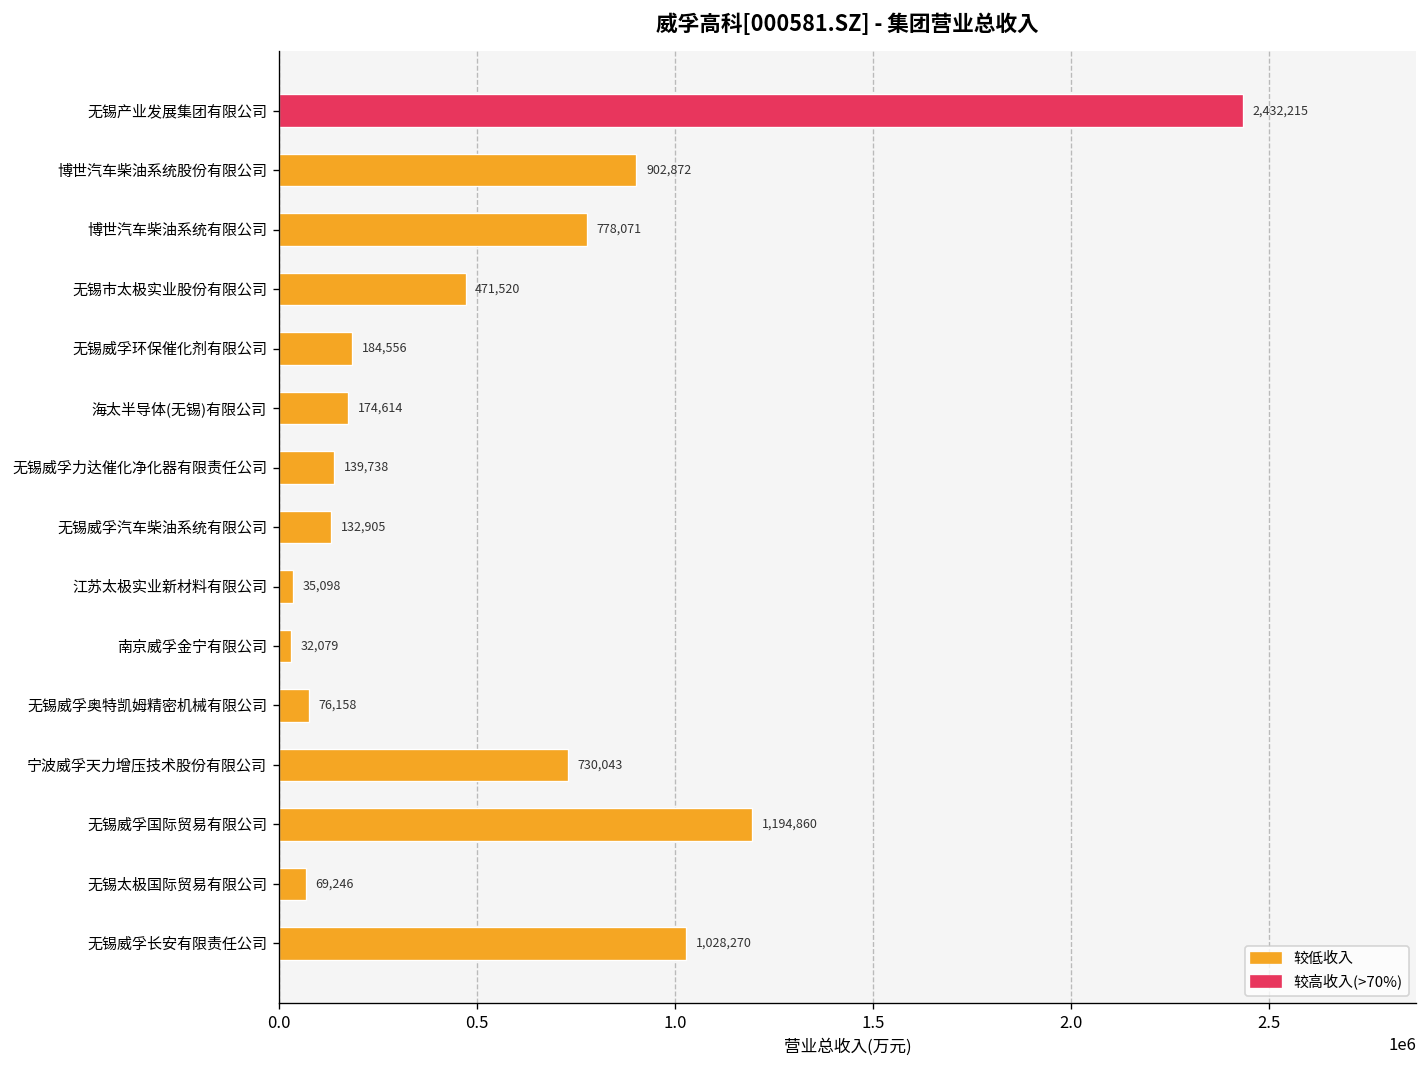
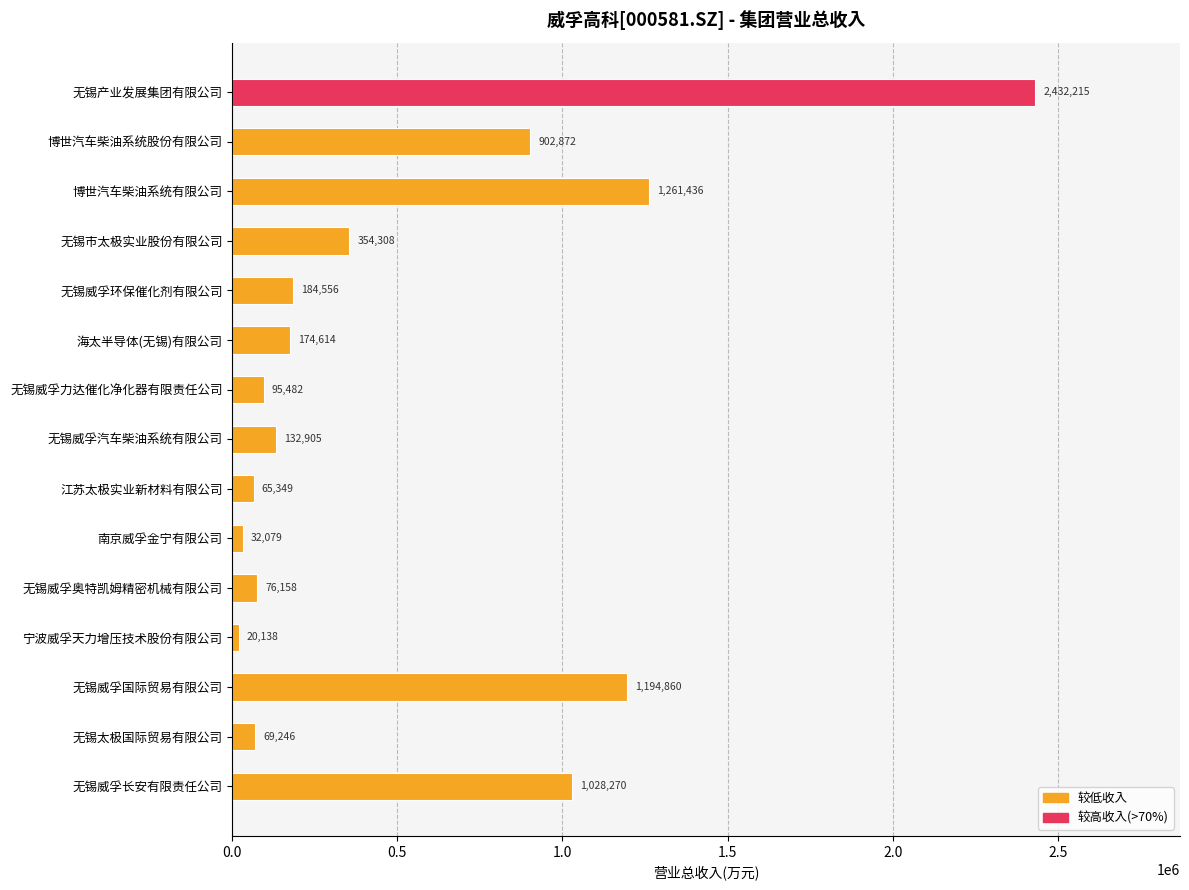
博世汽车柴油系统有限公司: 778,071 -> 1,261,436
无锡市太极实业股份有限公司: 471,520 -> 354,308
无锡威孚力达催化净化器有限责任公司: 139,738 -> 95,482
江苏太极实业新材料有限公司: 35,098 -> 65,349
宁波威孚天力增压技术股份有限公司: 730,043 -> 20,138
